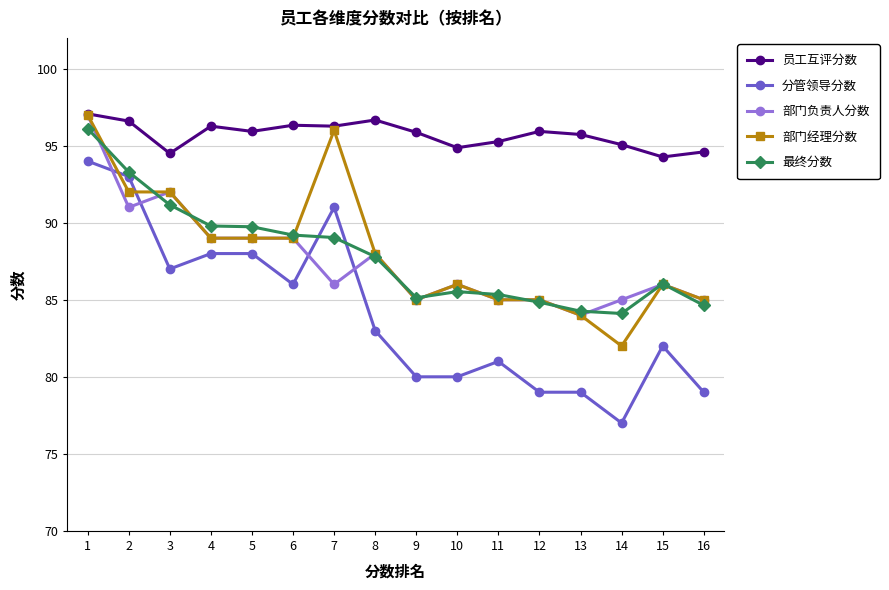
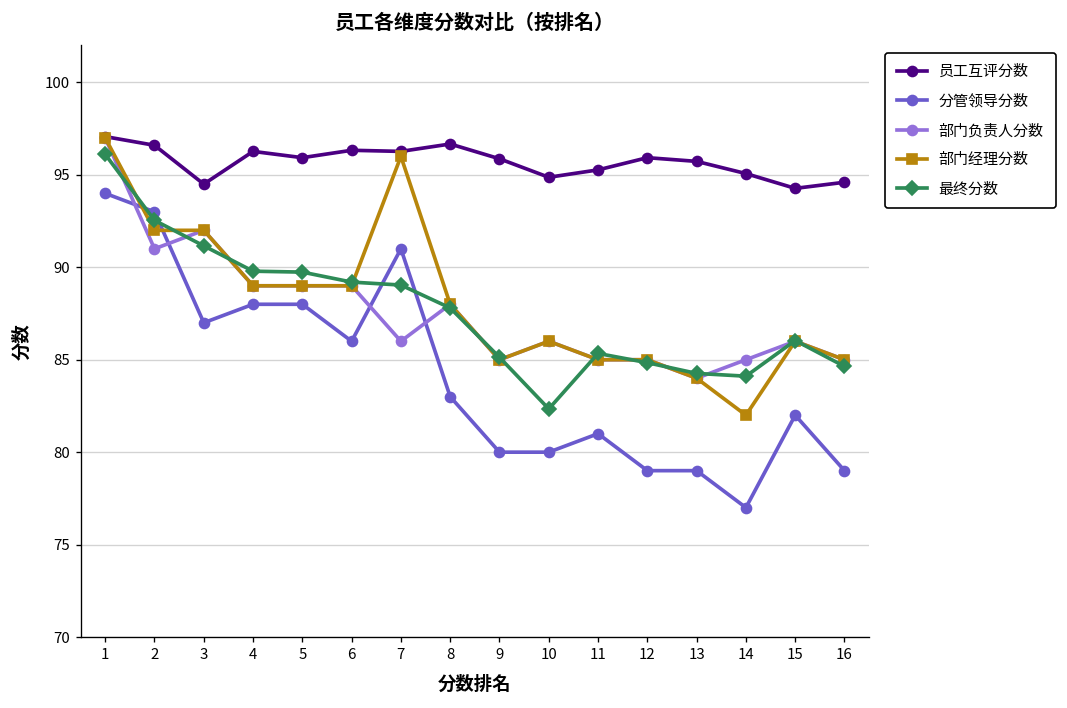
最终分数, 2: 93.3 -> 92.5
最终分数, 10: 85.5 -> 82.3
